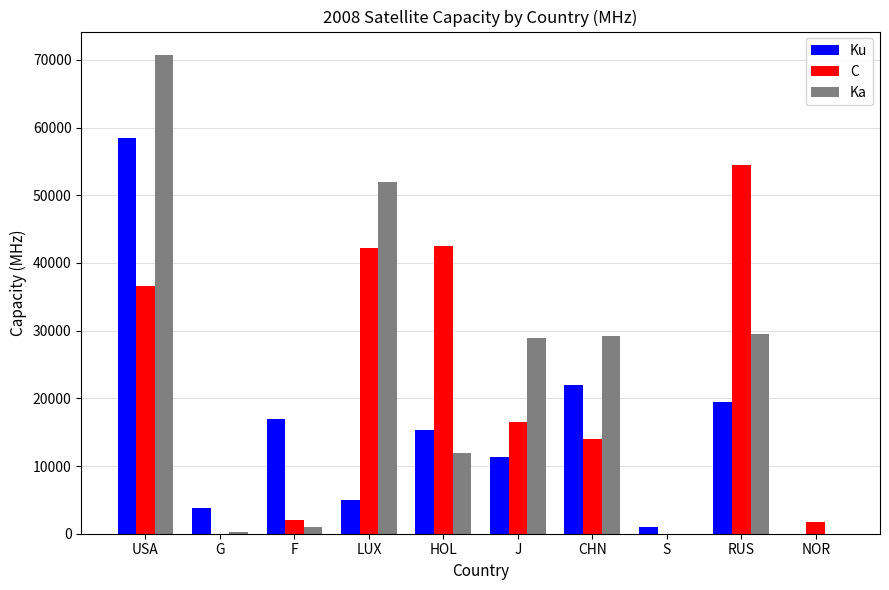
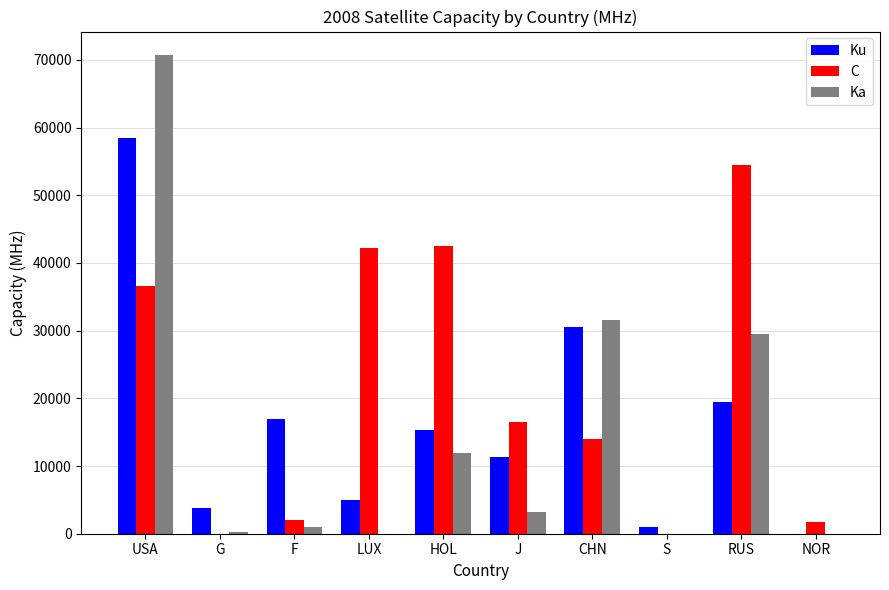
Ka, LUX: 52000 -> 0
Ka, J: 29000 -> 3000
Ku, CHN: 22000 -> 30000
Ka, CHN: 29000 -> 32000
